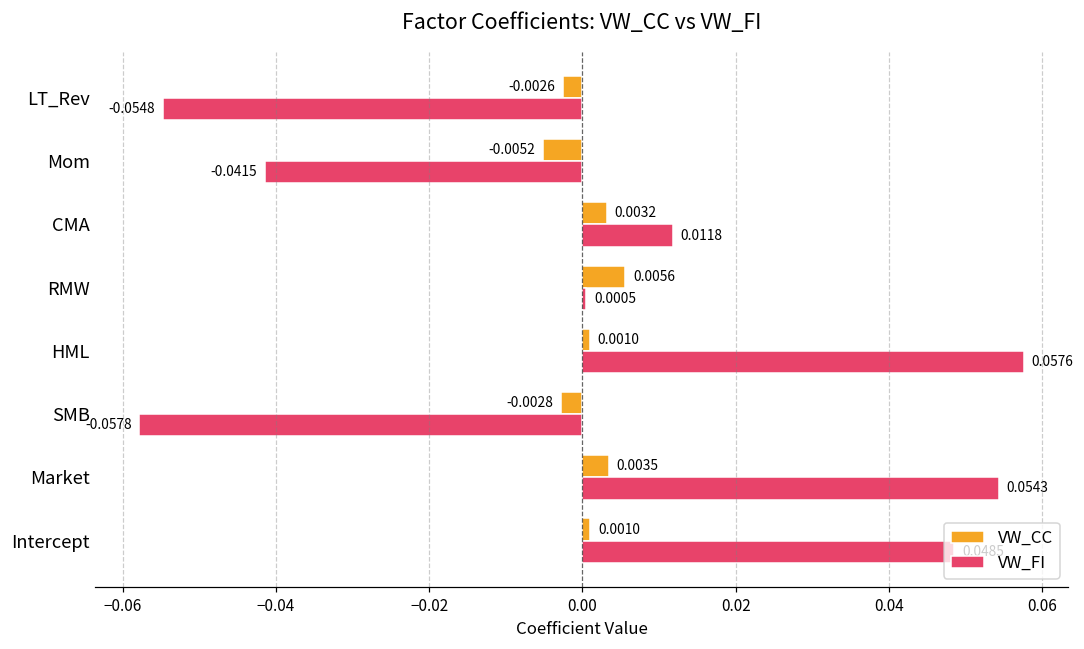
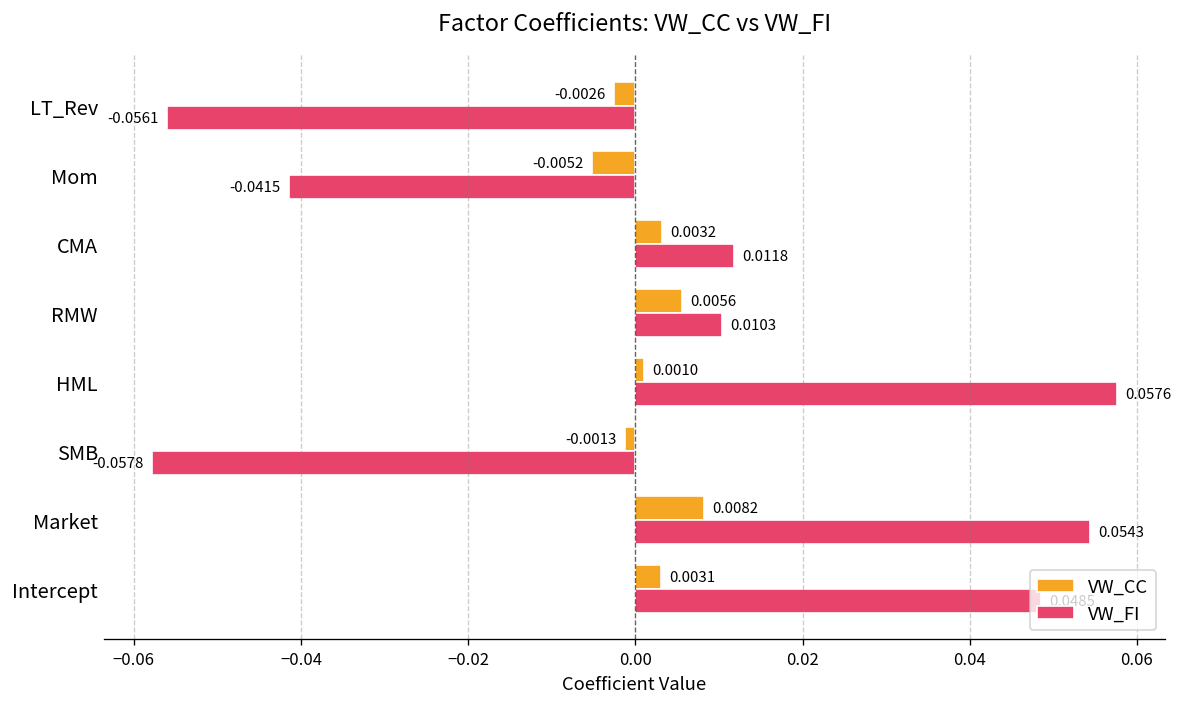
VW_FI, LT_Rev: -0.0548 -> -0.0561
VW_FI, RMW: 0.0005 -> 0.0103
VW_CC, SMB: -0.0028 -> -0.0013
VW_CC, Market: 0.0035 -> 0.0082
VW_CC, Intercept: 0.0010 -> 0.0031
